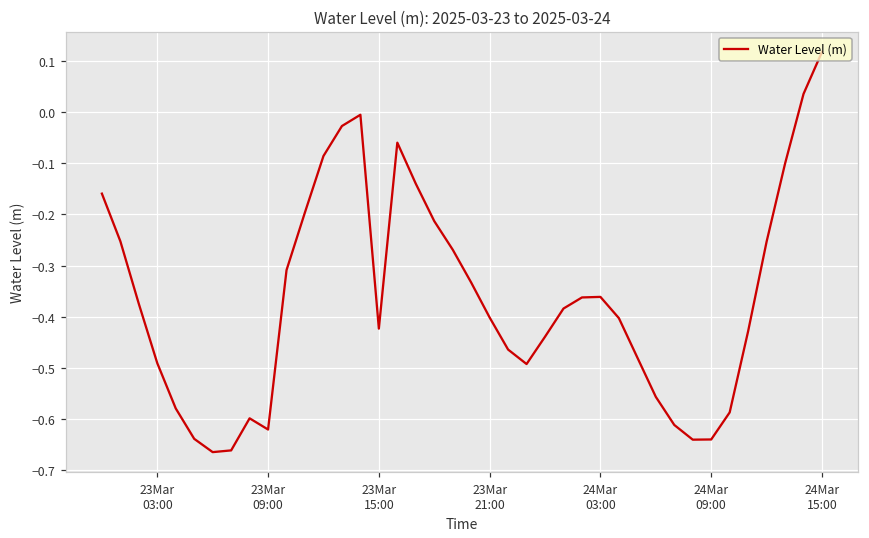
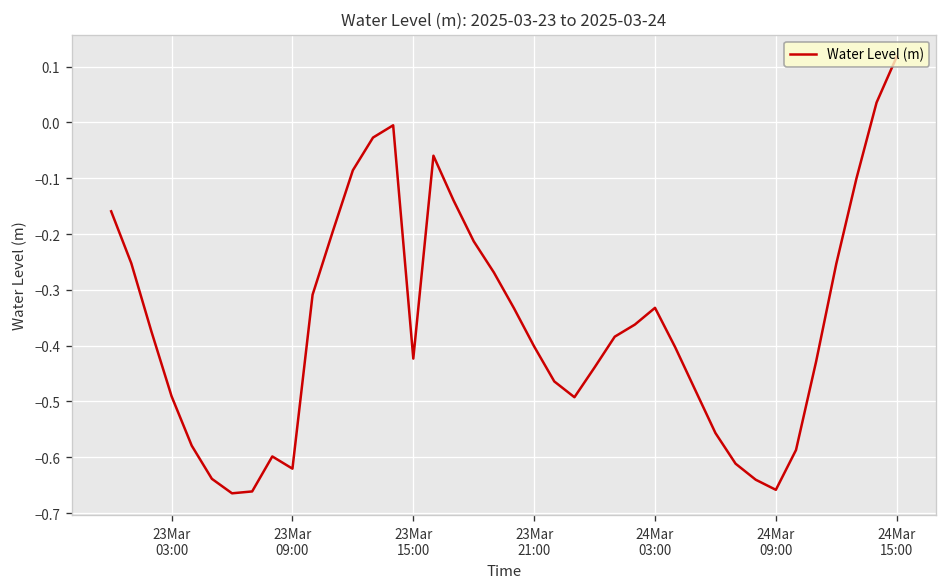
24Mar 03:00: -0.36 -> -0.33
24Mar 09:00: -0.64 -> -0.66
